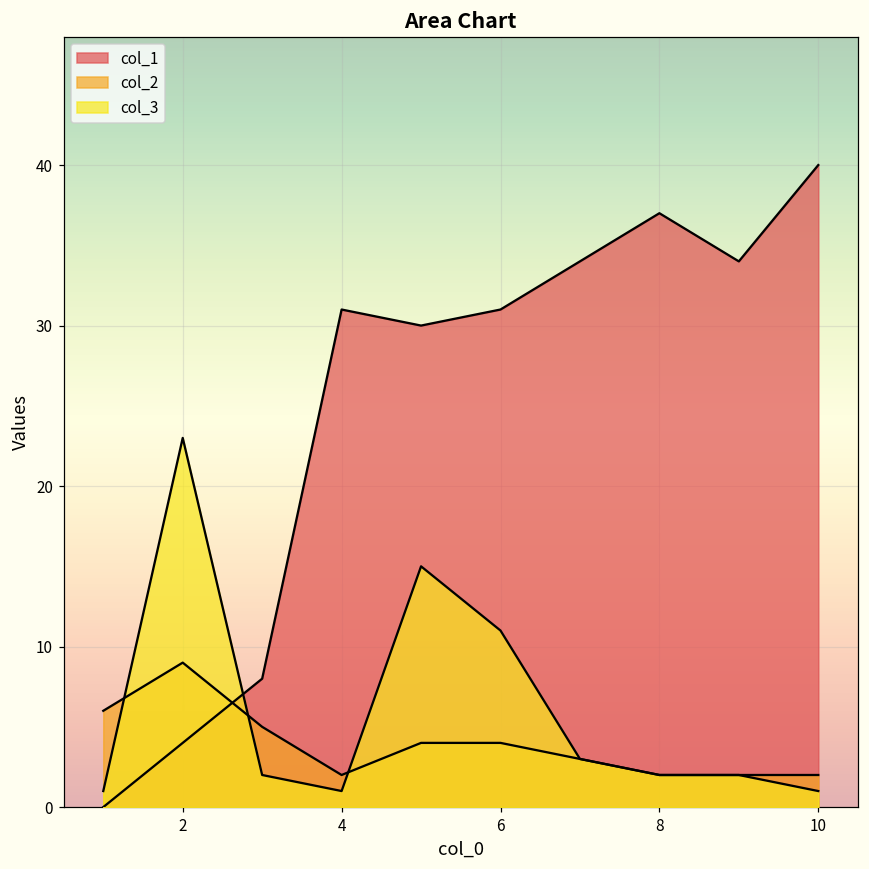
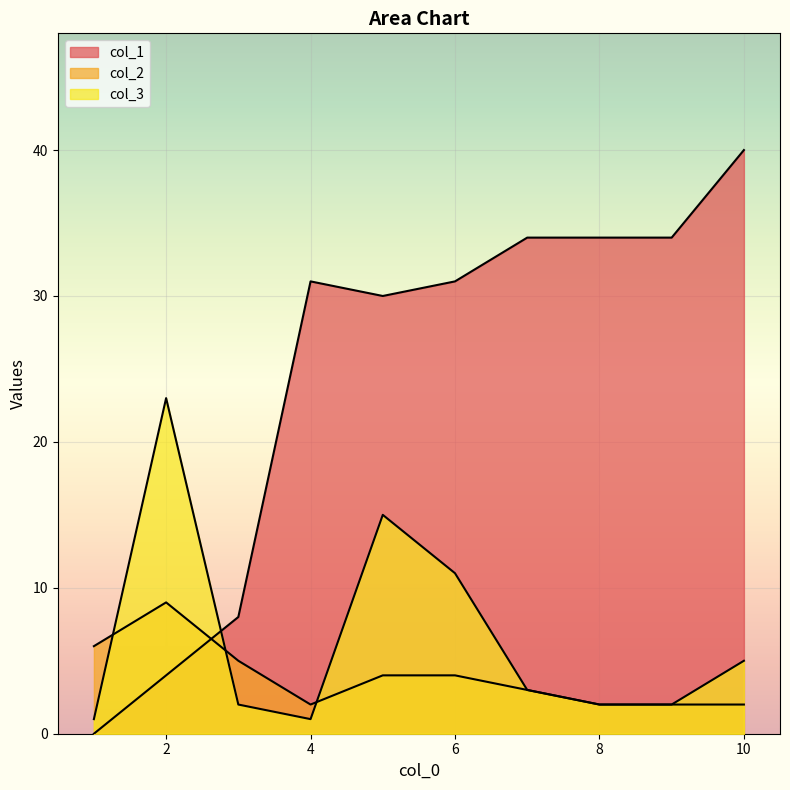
col_1, 8: 37 -> 34
col_3, 10: 1 -> 5
